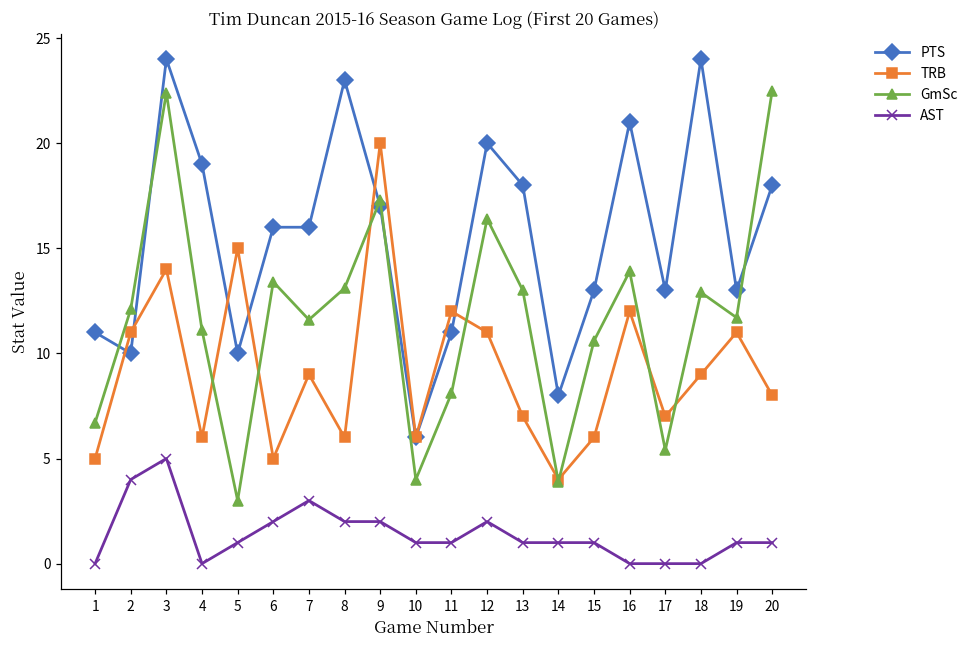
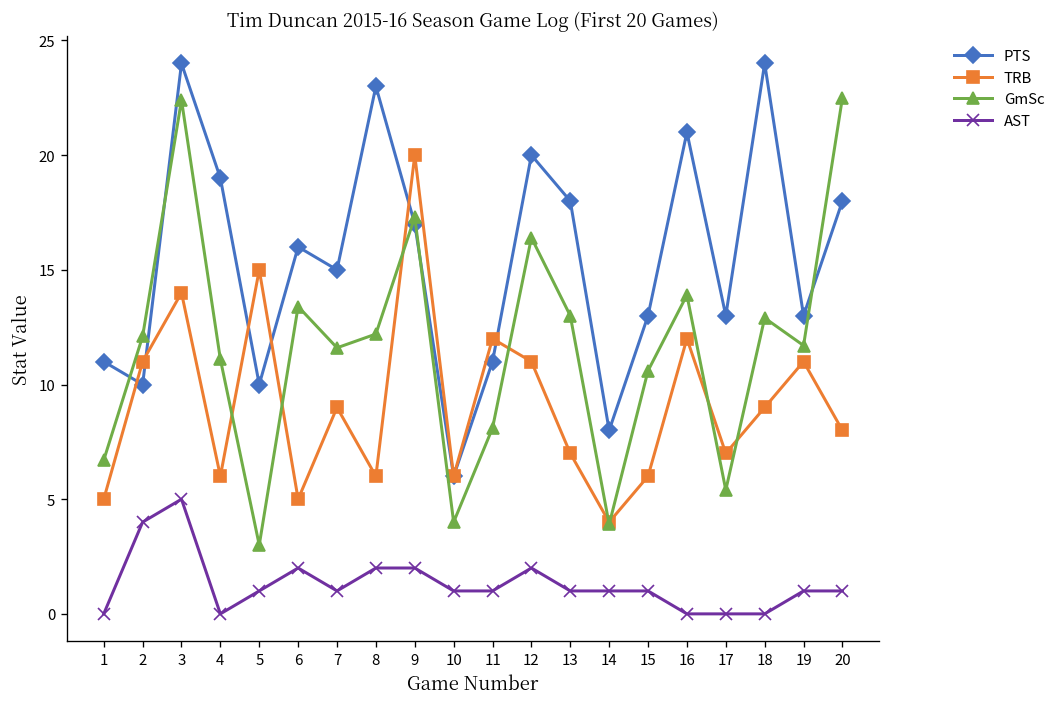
PTS, 7: 16 -> 15
AST, 7: 3 -> 1
GmSc, 8: 13.1 -> 12.2
